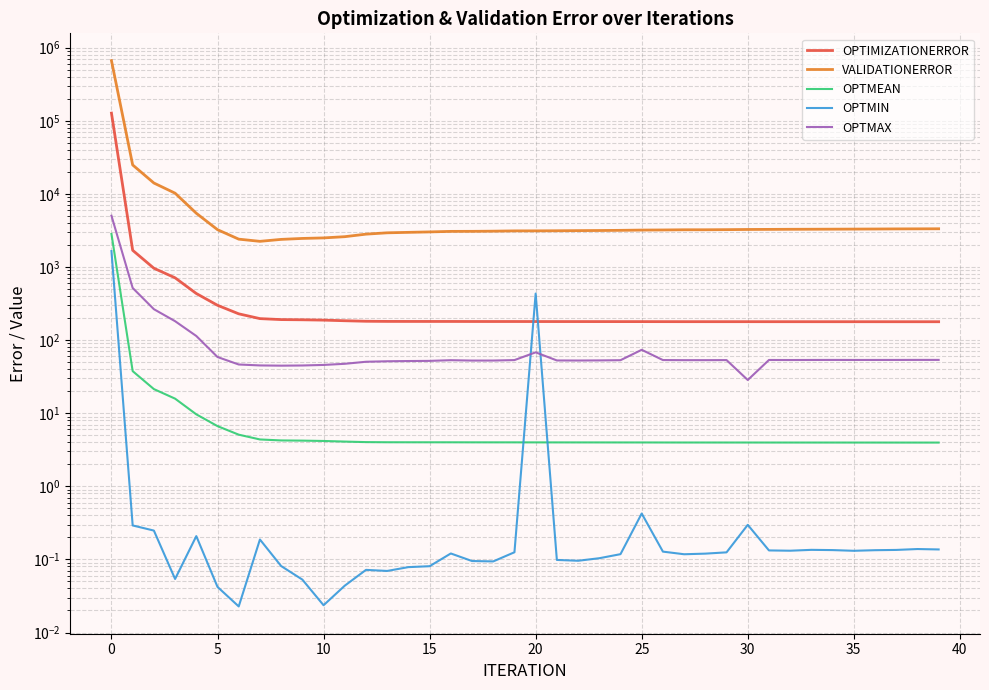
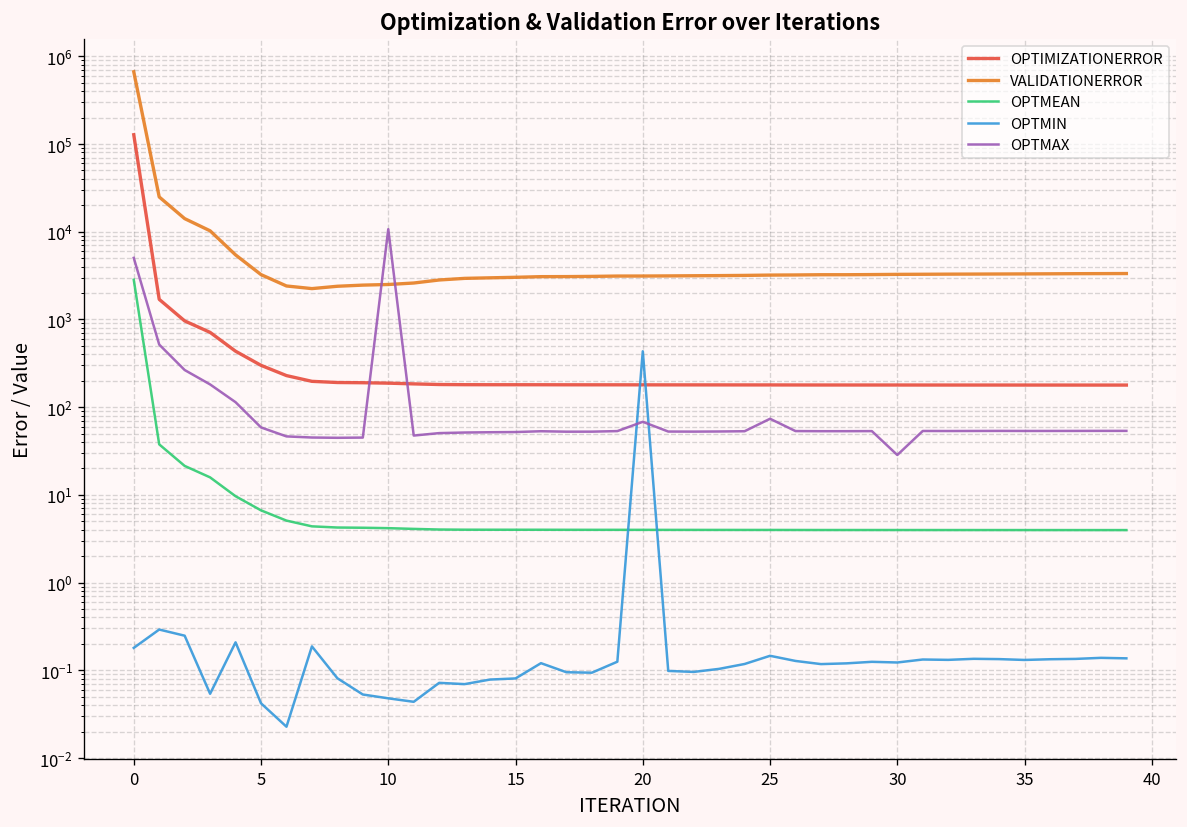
OPTMIN, 0: 1700 -> 0.18
OPTMIN, 10: 0.024 -> 0.05
OPTMAX, 10: 50 -> 11000
OPTMIN, 25: 0.4 -> 0.15
OPTMIN, 30: 0.30 -> 0.12
